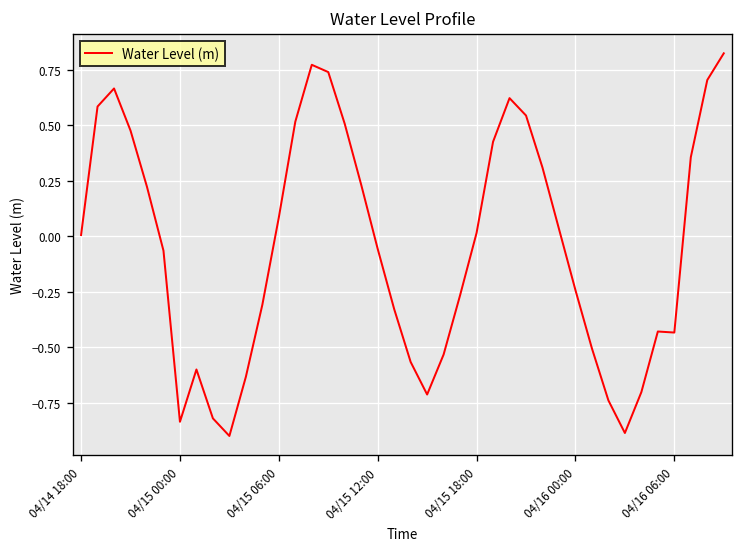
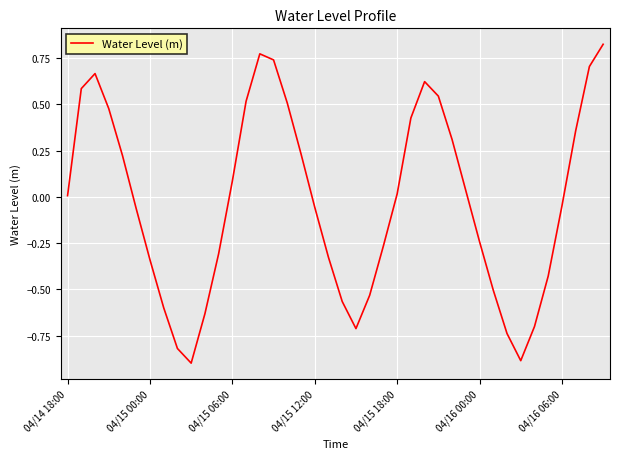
04/15 00:00: -0.84 -> -0.34
04/16 06:00: -0.43 -> -0.05
